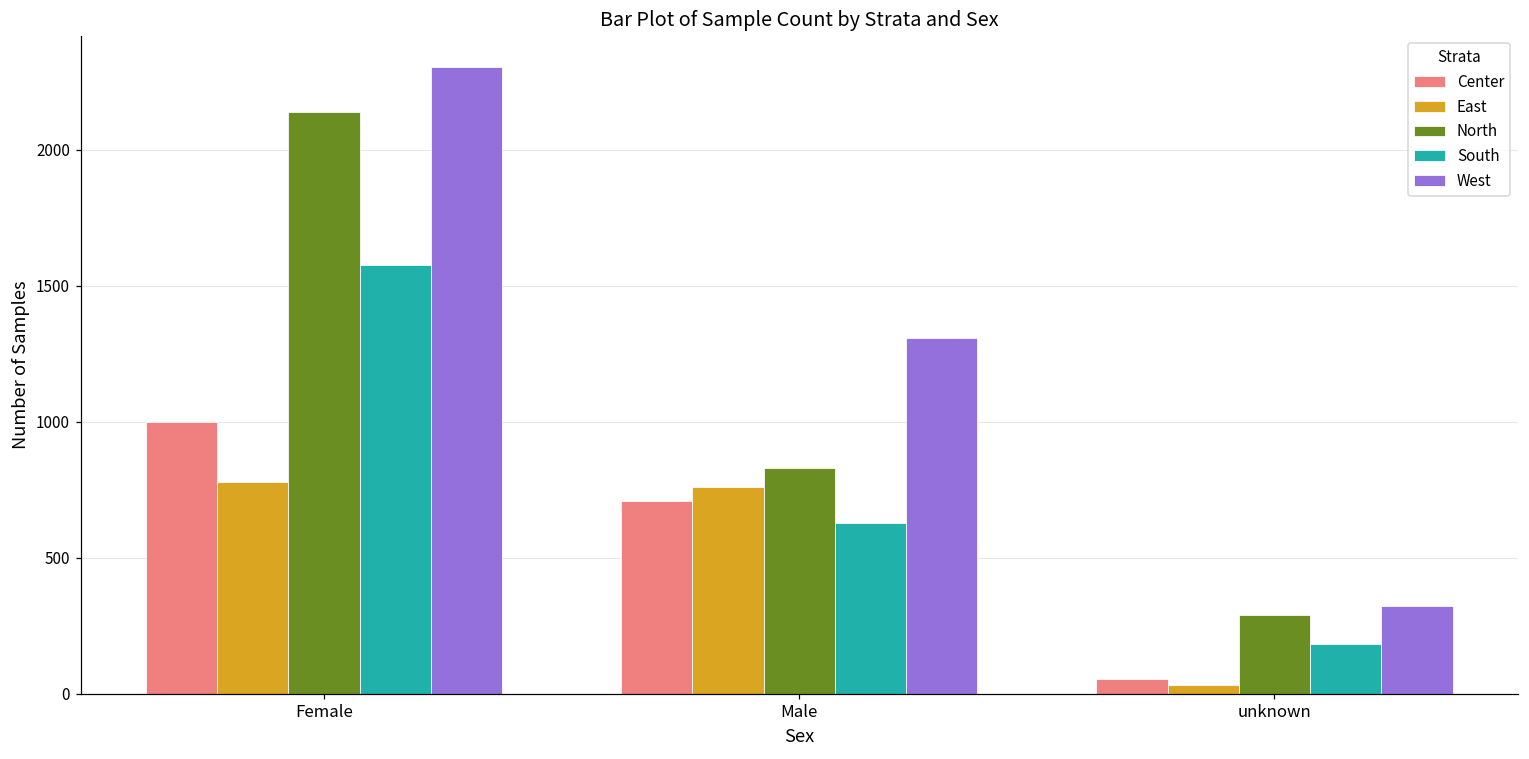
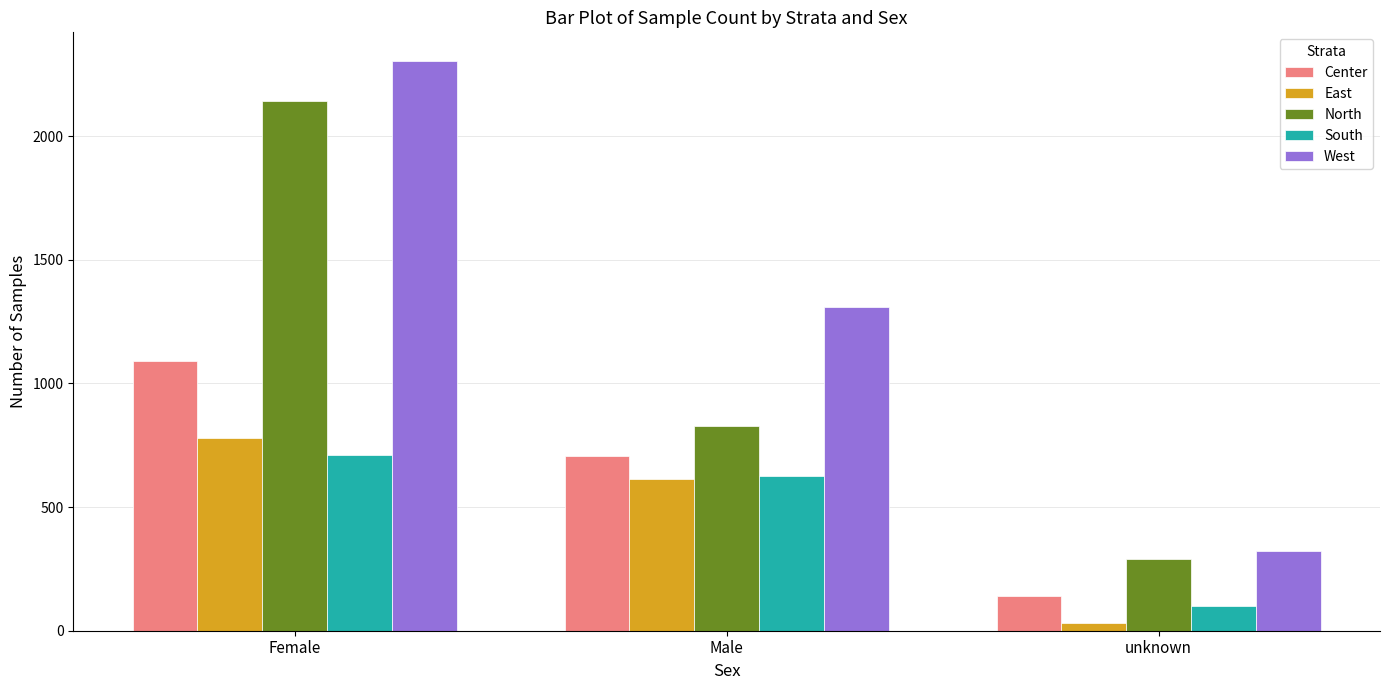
Center, Female: 1000 -> 1090
South, Female: 1580 -> 710
East, Male: 760 -> 620
Center, unknown: 60 -> 140
South, unknown: 180 -> 100
